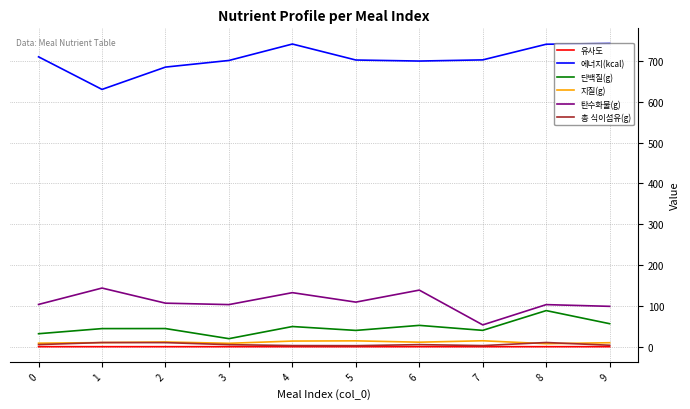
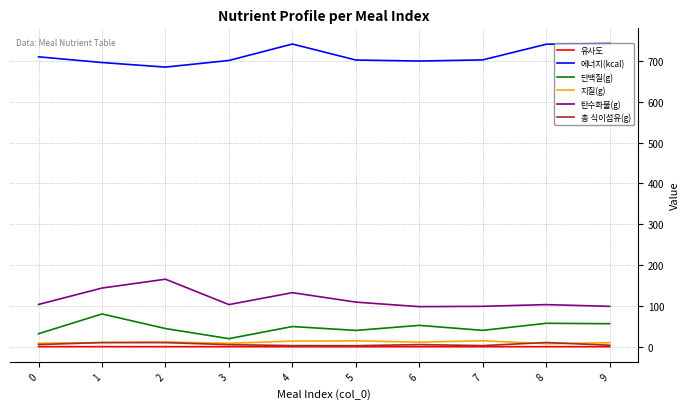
에너지(kcal), 1: 630 -> 700
단백질(g), 1: 50 -> 80
탄수화물(g), 2: 110 -> 170
탄수화물(g), 6: 140 -> 100
탄수화물(g), 7: 50 -> 100
단백질(g), 8: 90 -> 60
